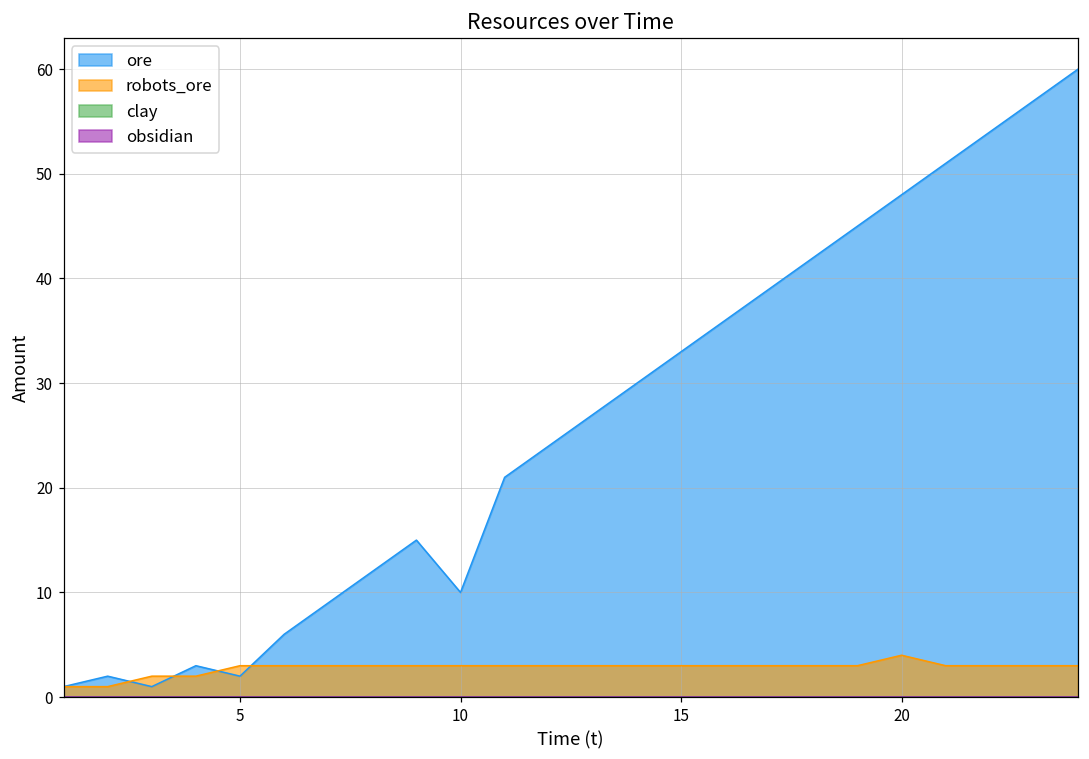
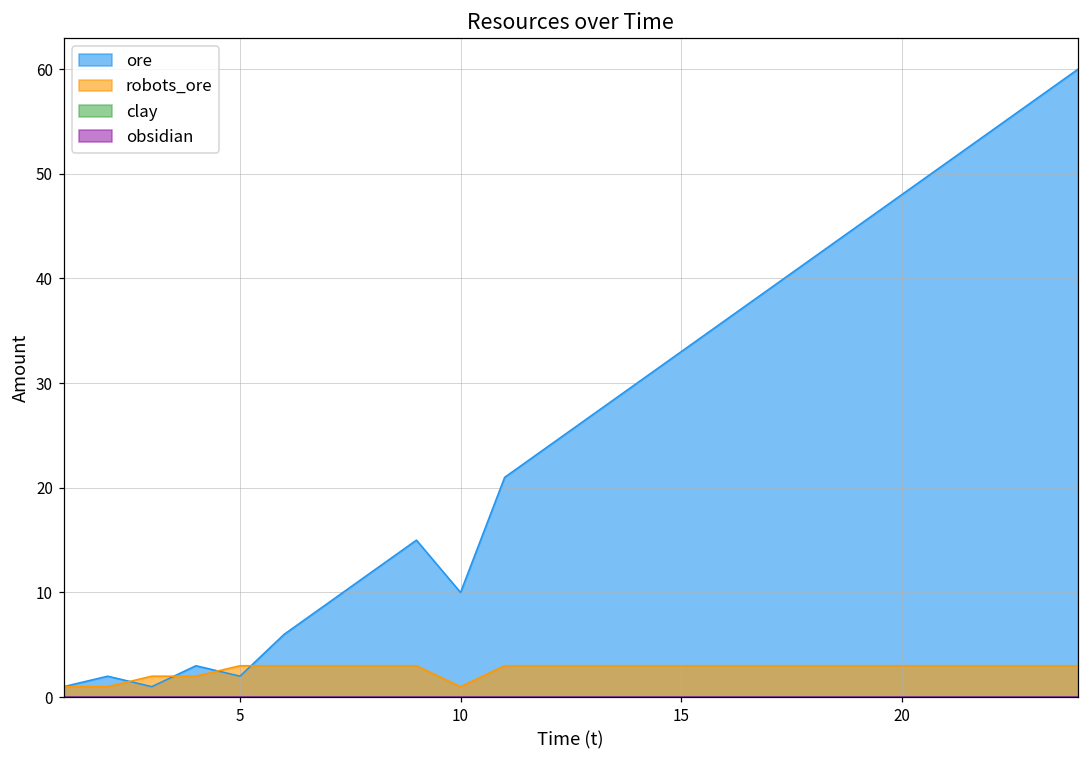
robots_ore, 10: 3 -> 1
robots_ore, 20: 4 -> 3
